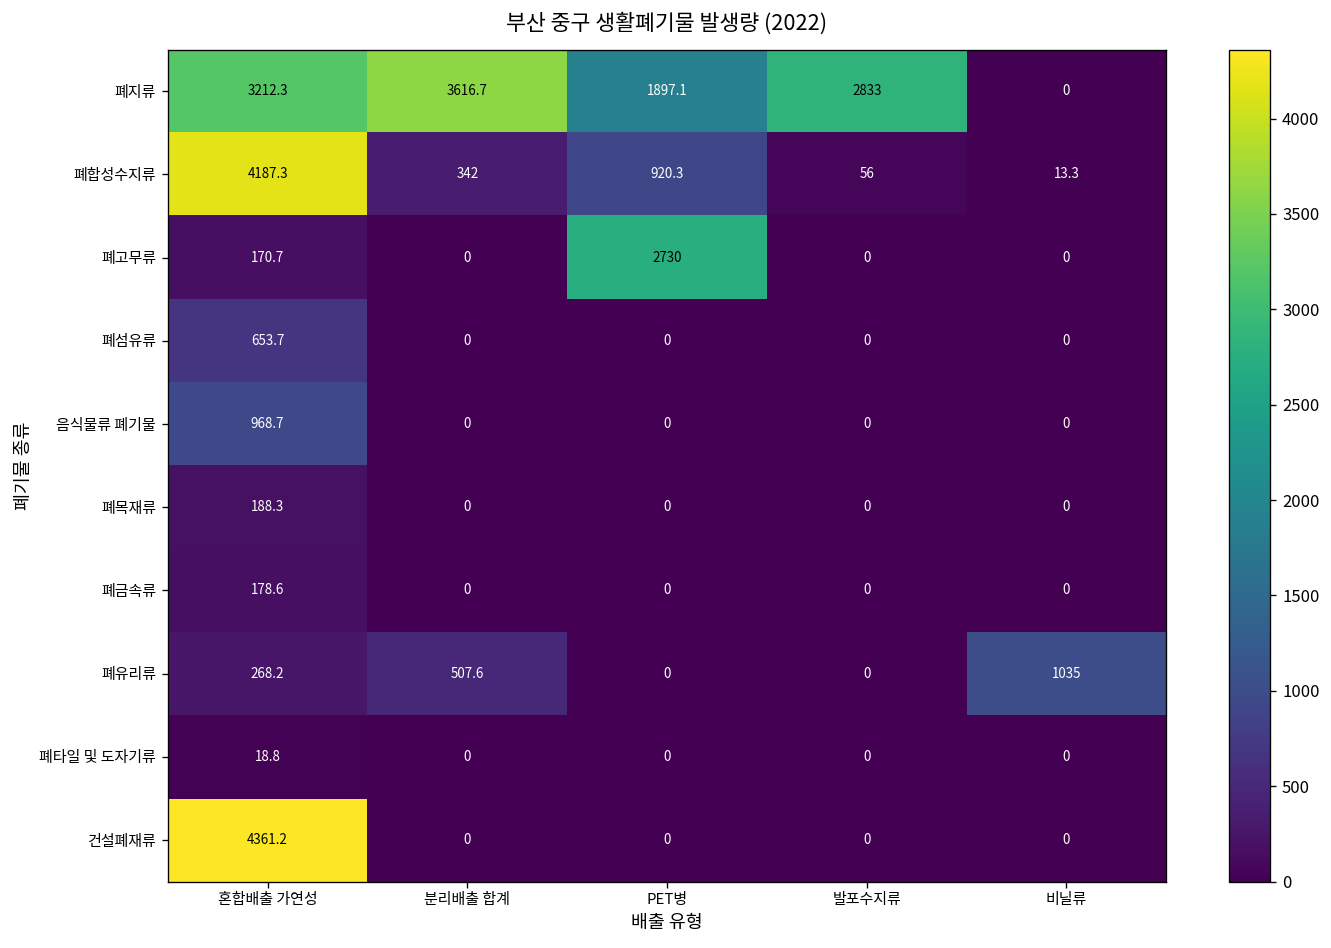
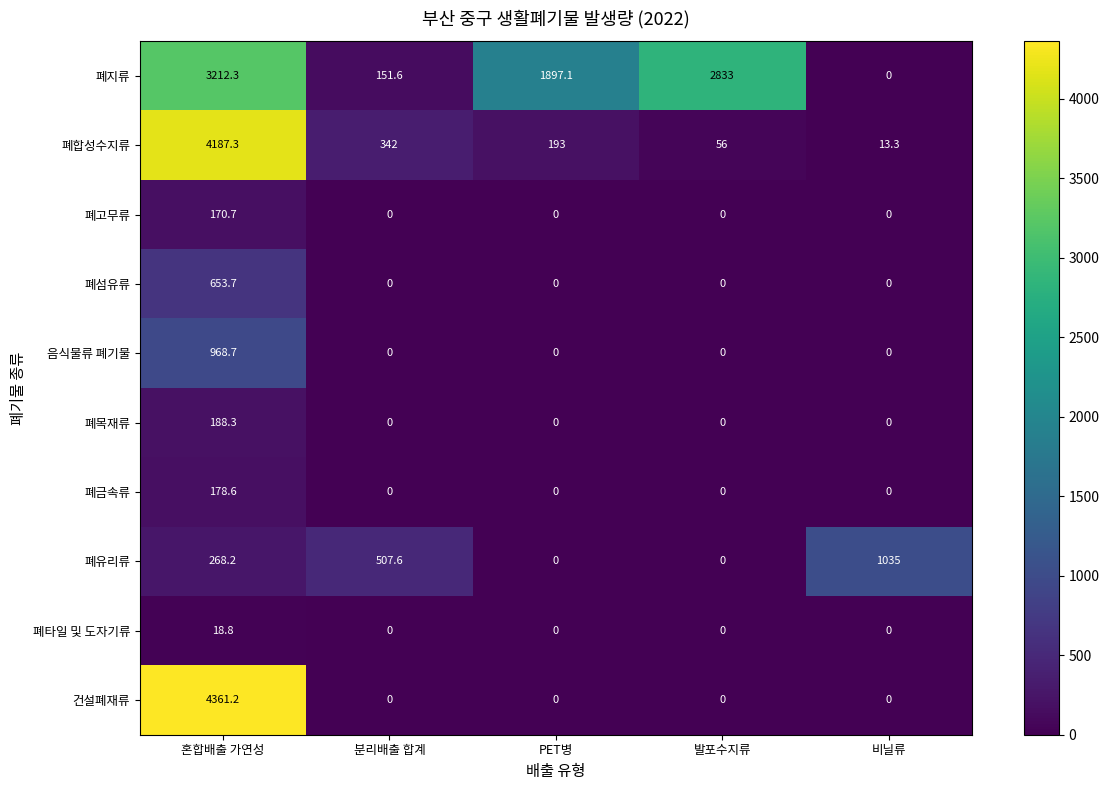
폐지류, 분리배출 합계: 3616.7 -> 151.6
폐합성수지류, PET병: 920.3 -> 193
폐고무류, PET병: 2730 -> 0
